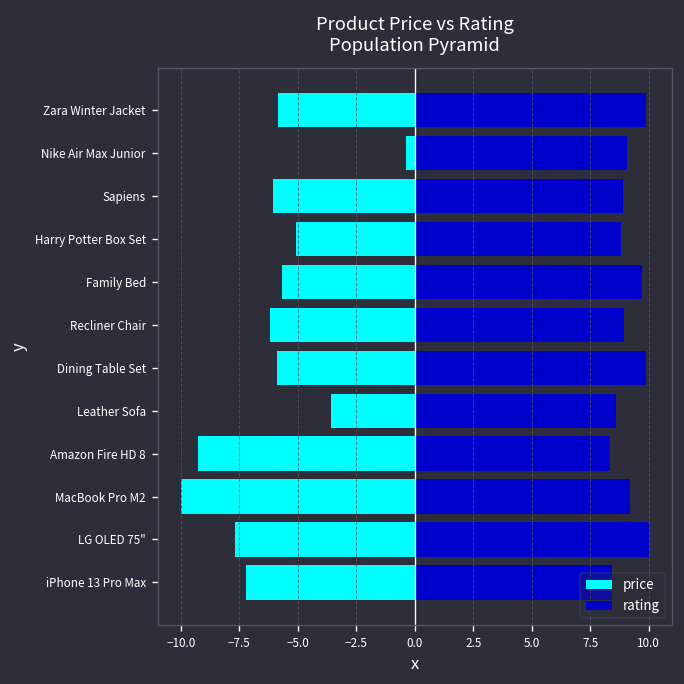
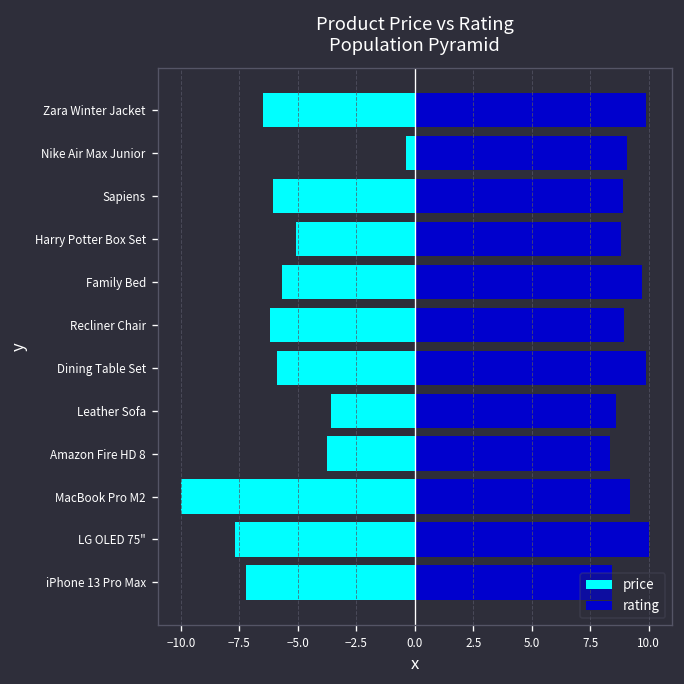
price, Zara Winter Jacket: -5.9 -> -6.5
price, Amazon Fire HD 8: -9.3 -> -3.8
